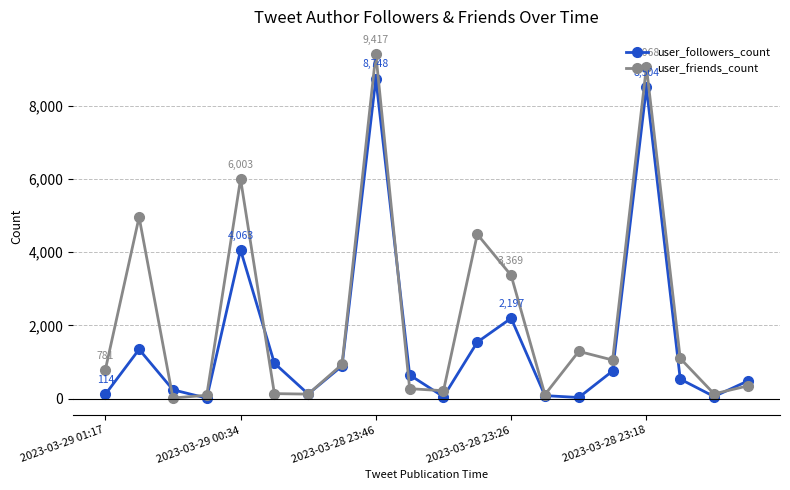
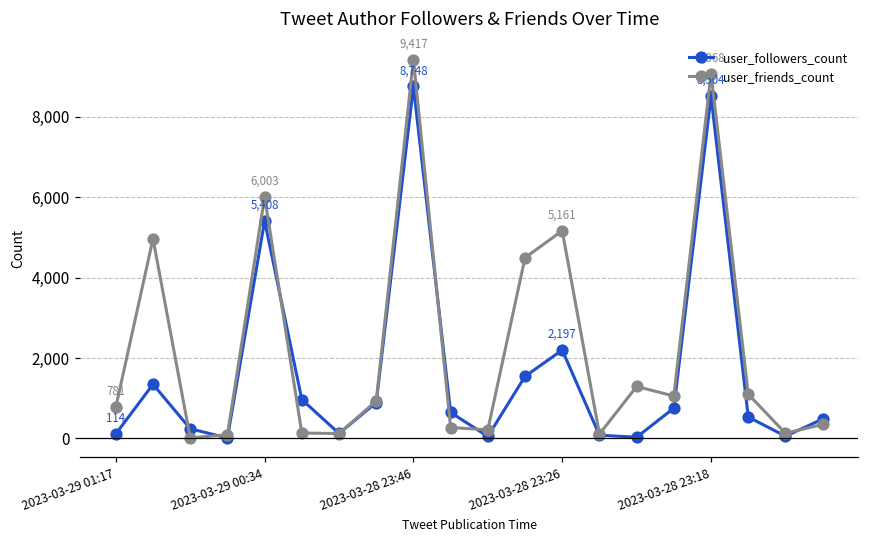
user_followers_count, 2023-03-29 00:34: 4,063 -> 5,408
user_friends_count, 2023-03-28 23:26: 3,369 -> 5,161
